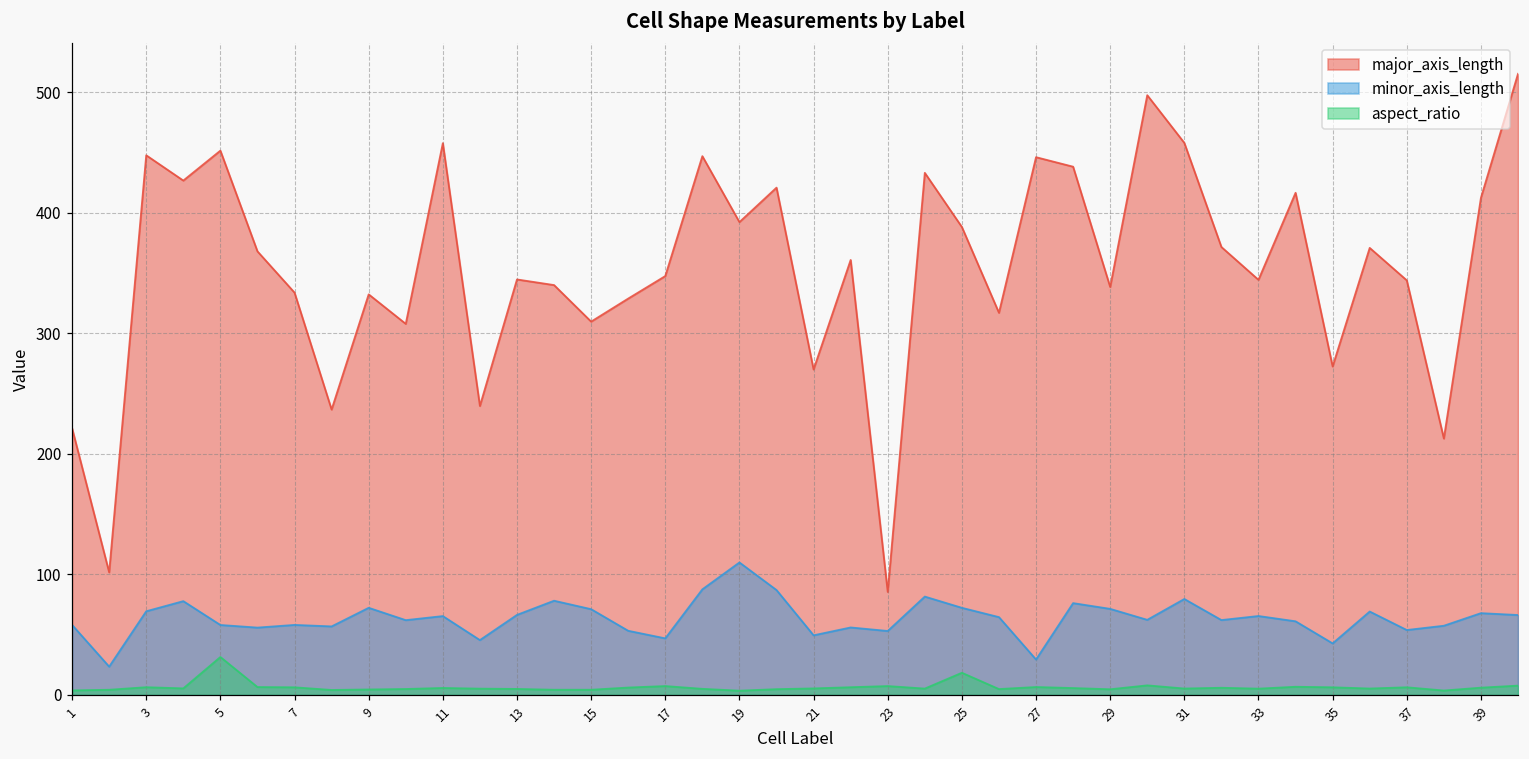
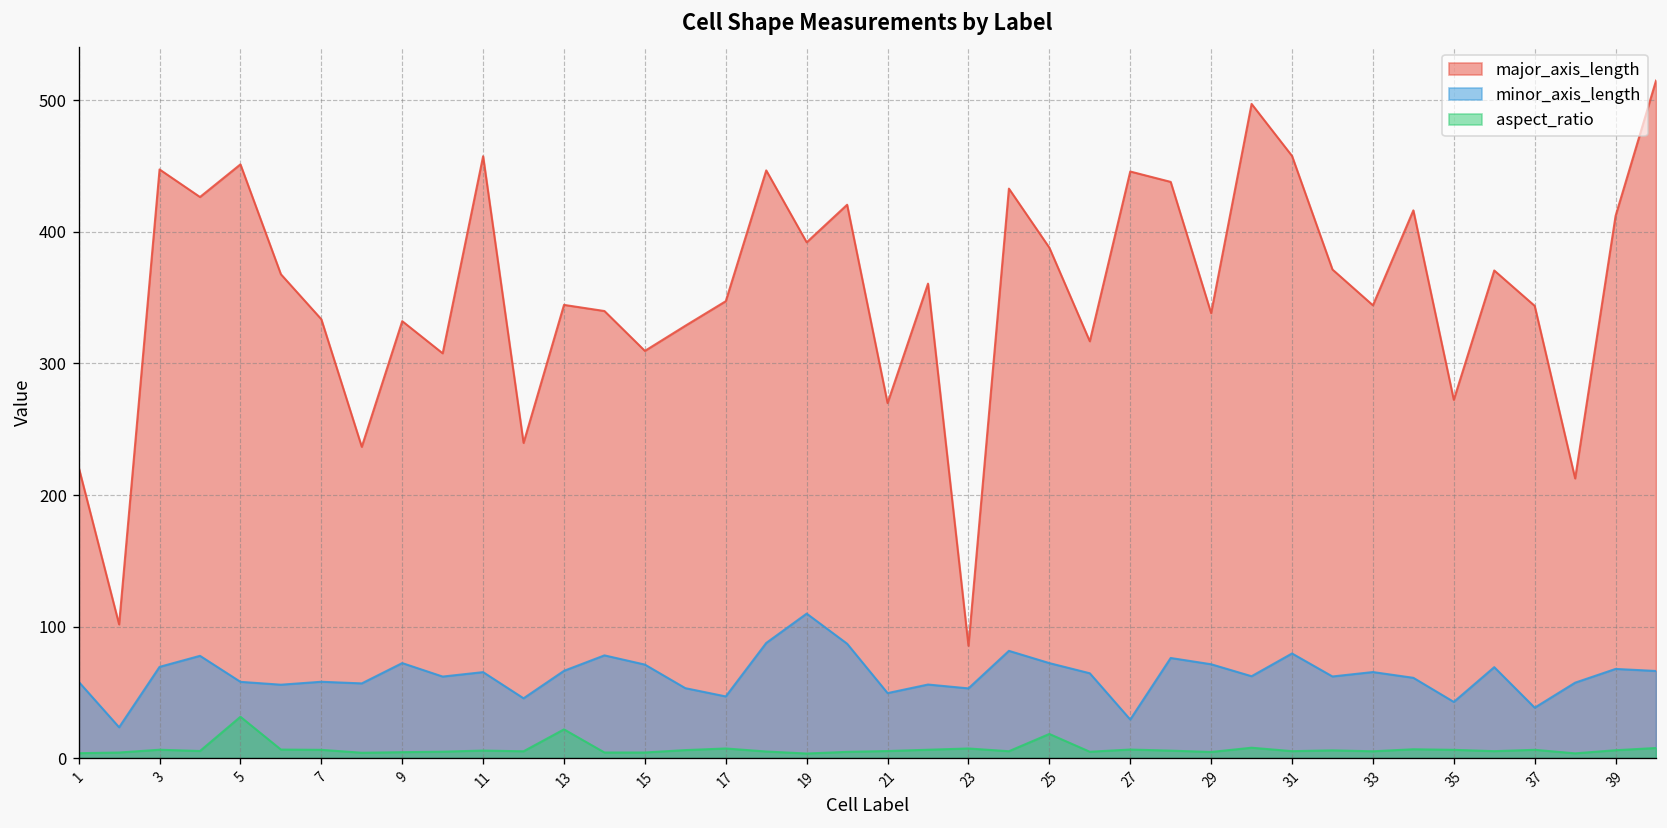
aspect_ratio, 13: 5 -> 22
minor_axis_length, 37: 54 -> 38
